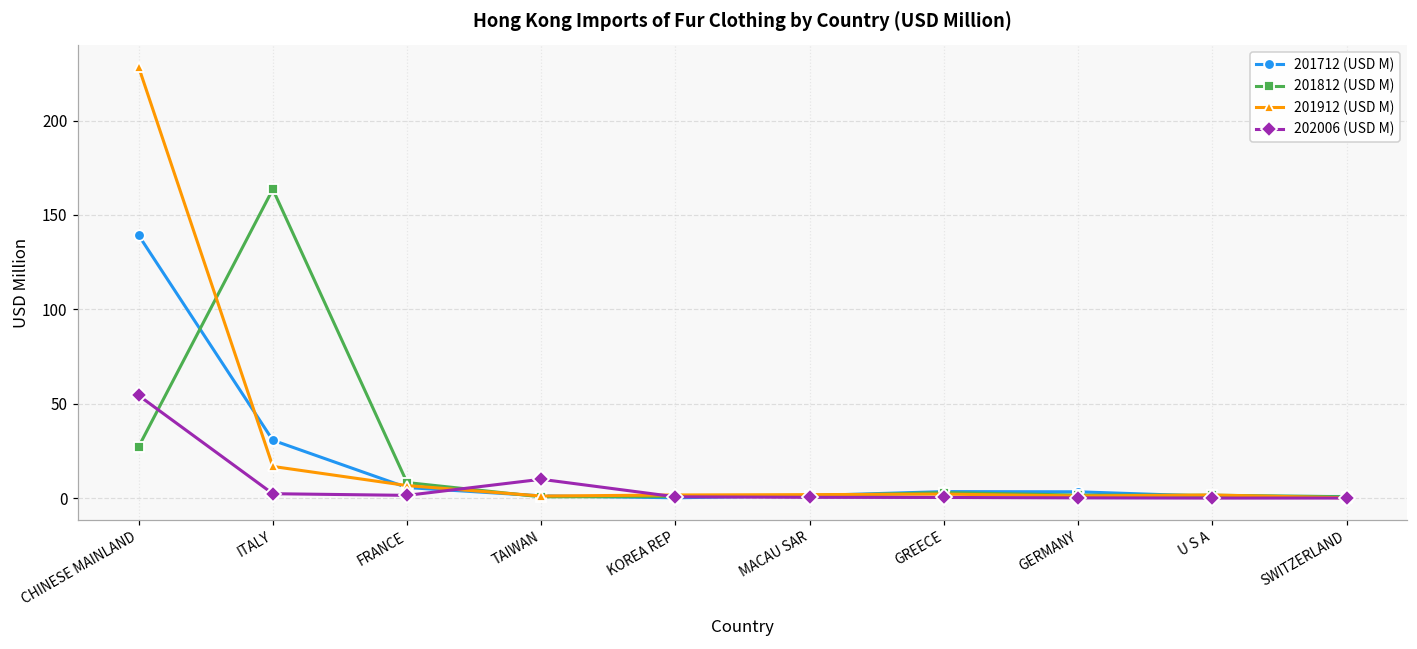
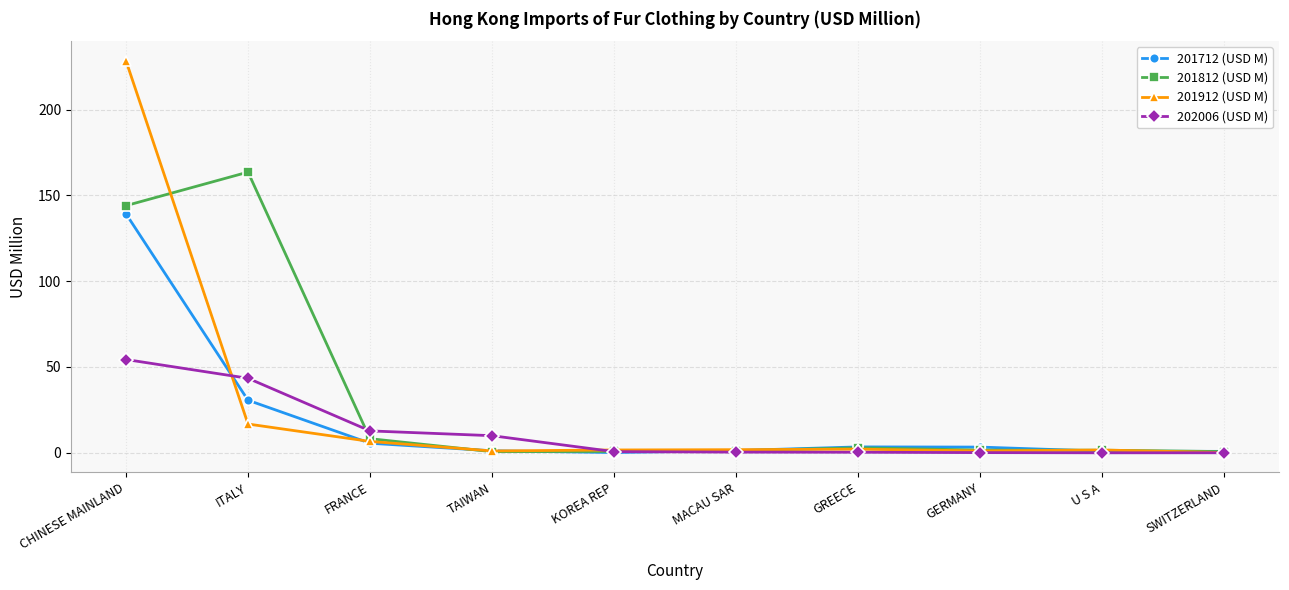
201812 (USD M), CHINESE MAINLAND: 27 -> 144
202006 (USD M), ITALY: 2 -> 43
202006 (USD M), FRANCE: 1 -> 13
